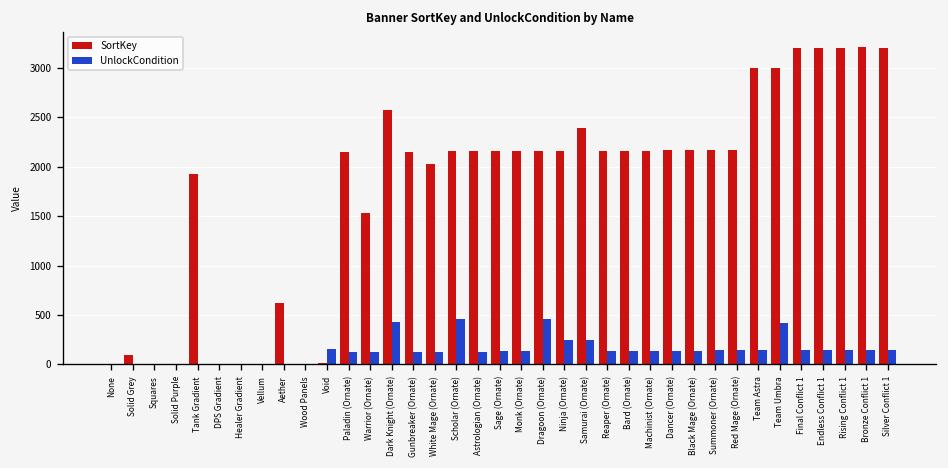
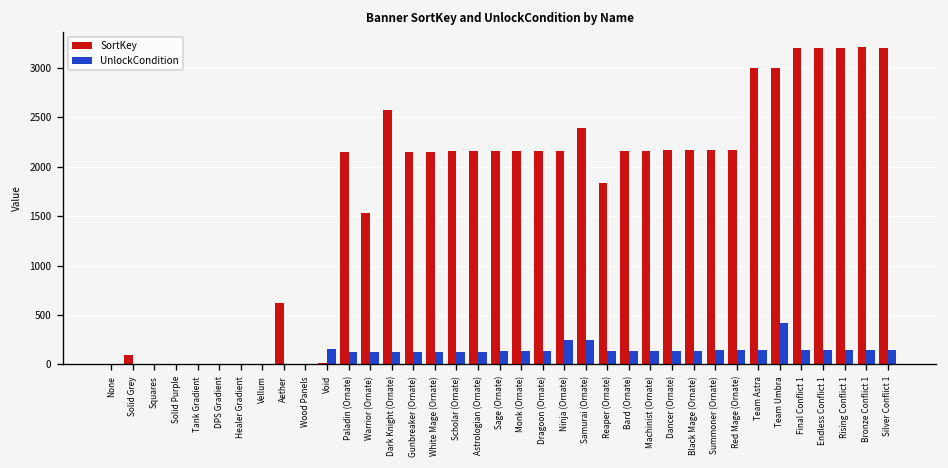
SortKey, Tank Gradient: 1900 -> 0
UnlockCondition, Dark Knight (Ornate): 400 -> 100
SortKey, White Mage (Ornate): 2000 -> 2200
UnlockCondition, Scholar (Ornate): 500 -> 100
UnlockCondition, Dragoon (Ornate): 500 -> 100
SortKey, Reaper (Ornate): 2200 -> 1800
